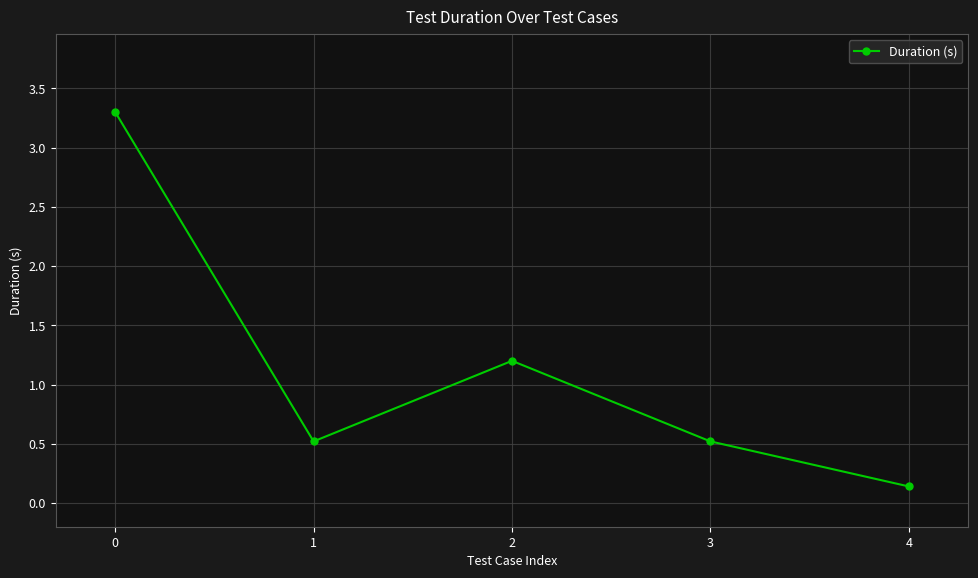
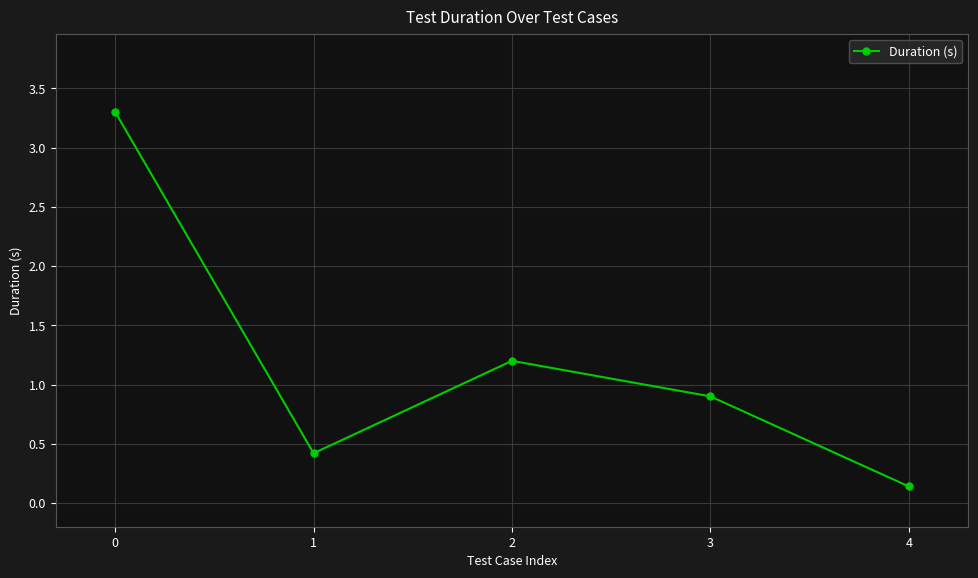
1: 0.52 -> 0.42
3: 0.52 -> 0.90
